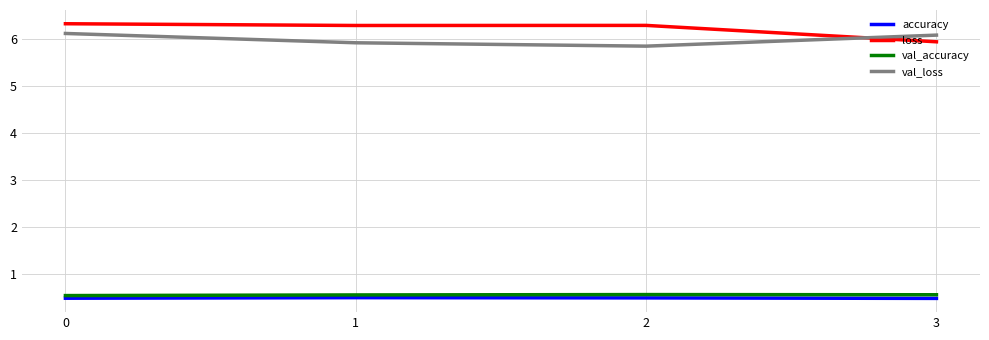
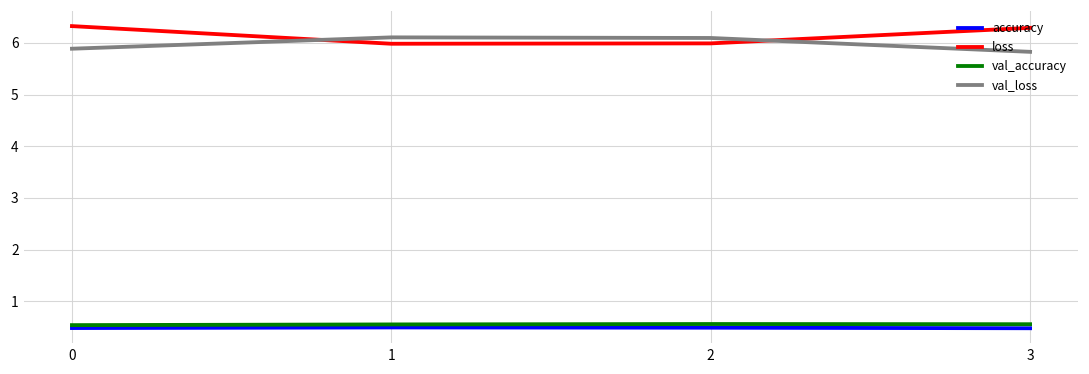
val_loss, 0: 6.1 -> 5.9
loss, 1: 6.3 -> 6.0
val_loss, 1: 5.9 -> 6.1
loss, 2: 6.3 -> 6.0
val_loss, 2: 5.8 -> 6.1
loss, 3: 5.9 -> 6.3
val_loss, 3: 6.1 -> 5.8
